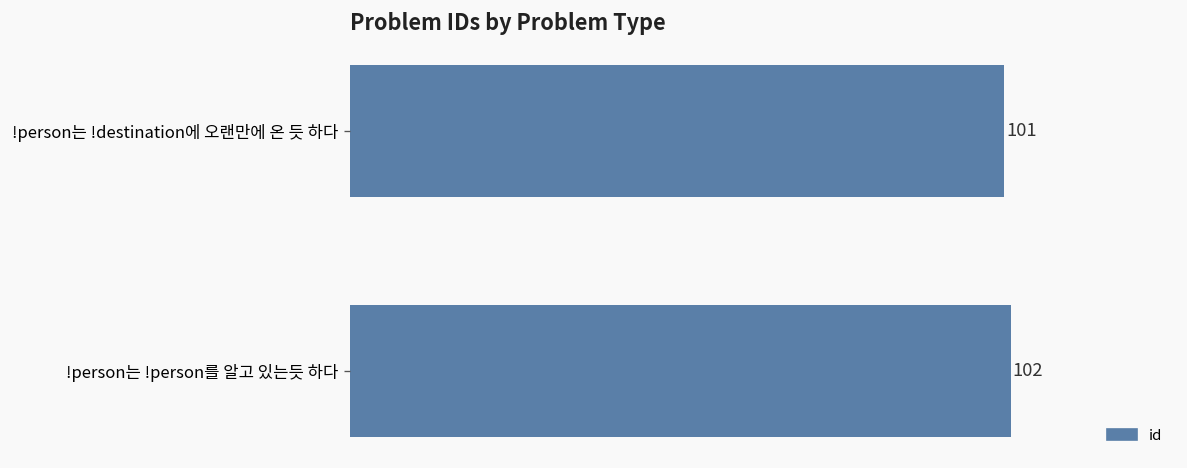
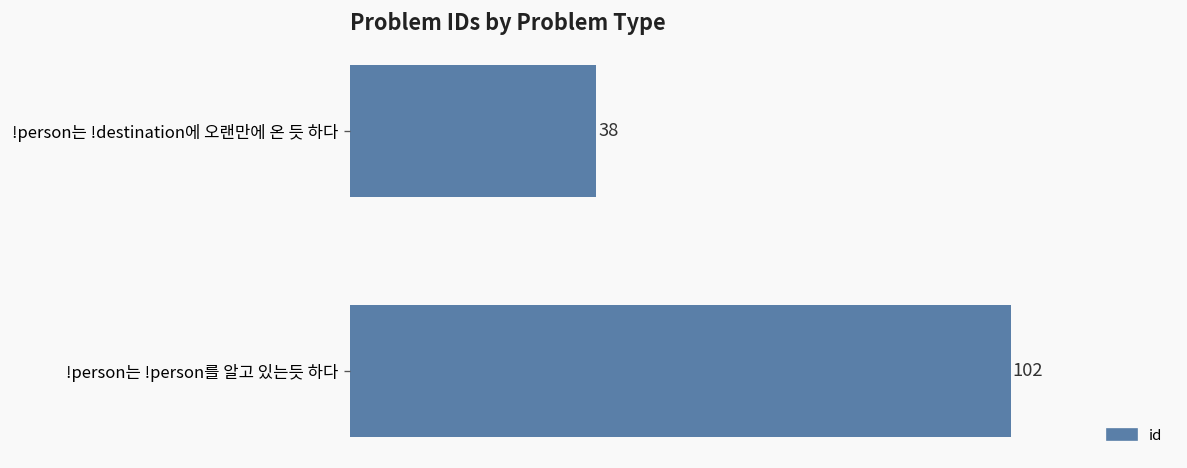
!person는 !destination에 오랜만에 온 듯 하다: 101 -> 38
